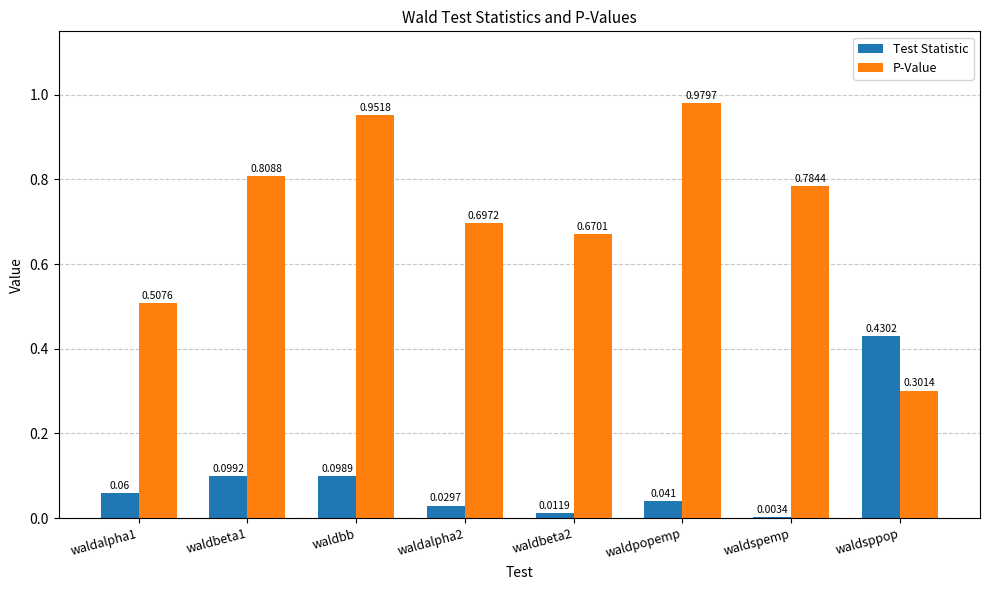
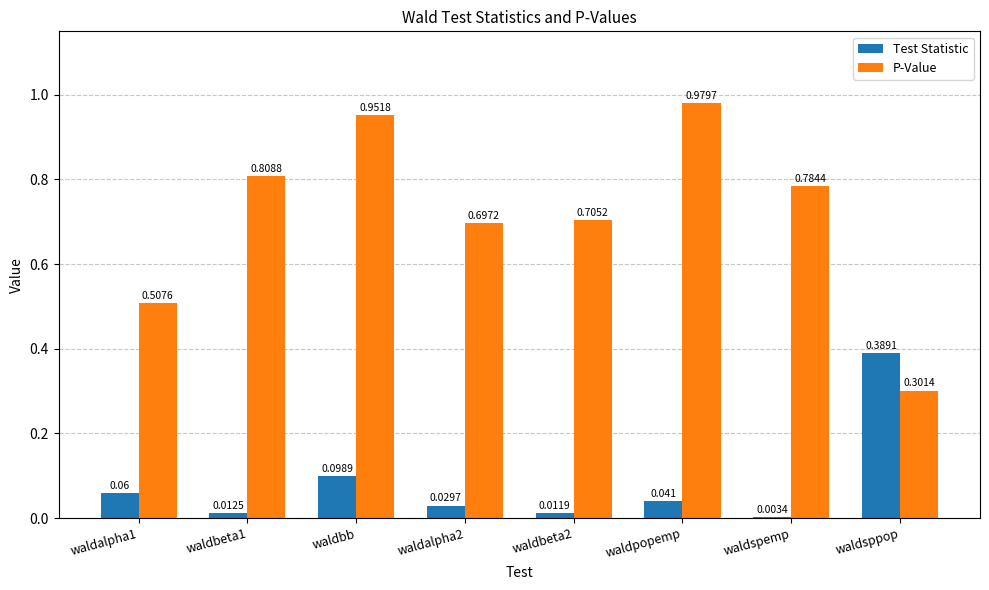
Test Statistic, waldbeta1: 0.0992 -> 0.0125
P-Value, waldbeta2: 0.6701 -> 0.7052
Test Statistic, waldsppop: 0.4302 -> 0.3891
